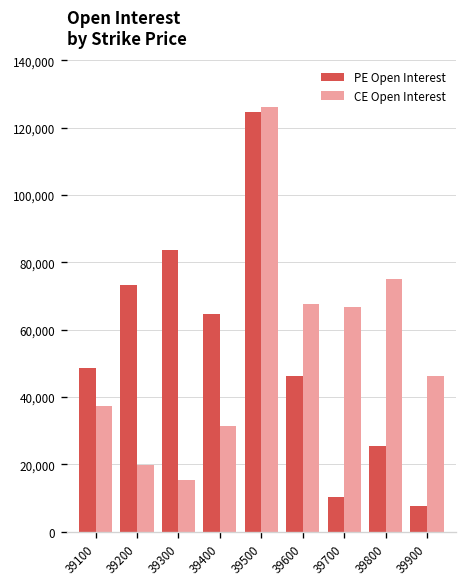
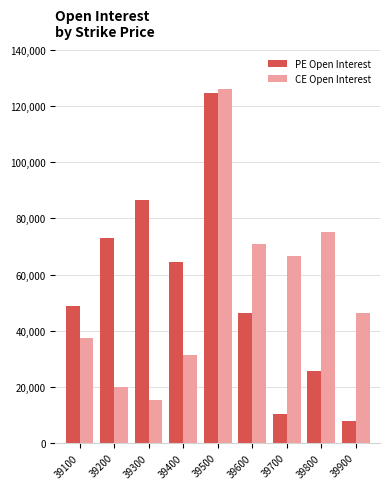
PE Open Interest, 39300: 84,000 -> 87,000
CE Open Interest, 39600: 68,000 -> 71,000
